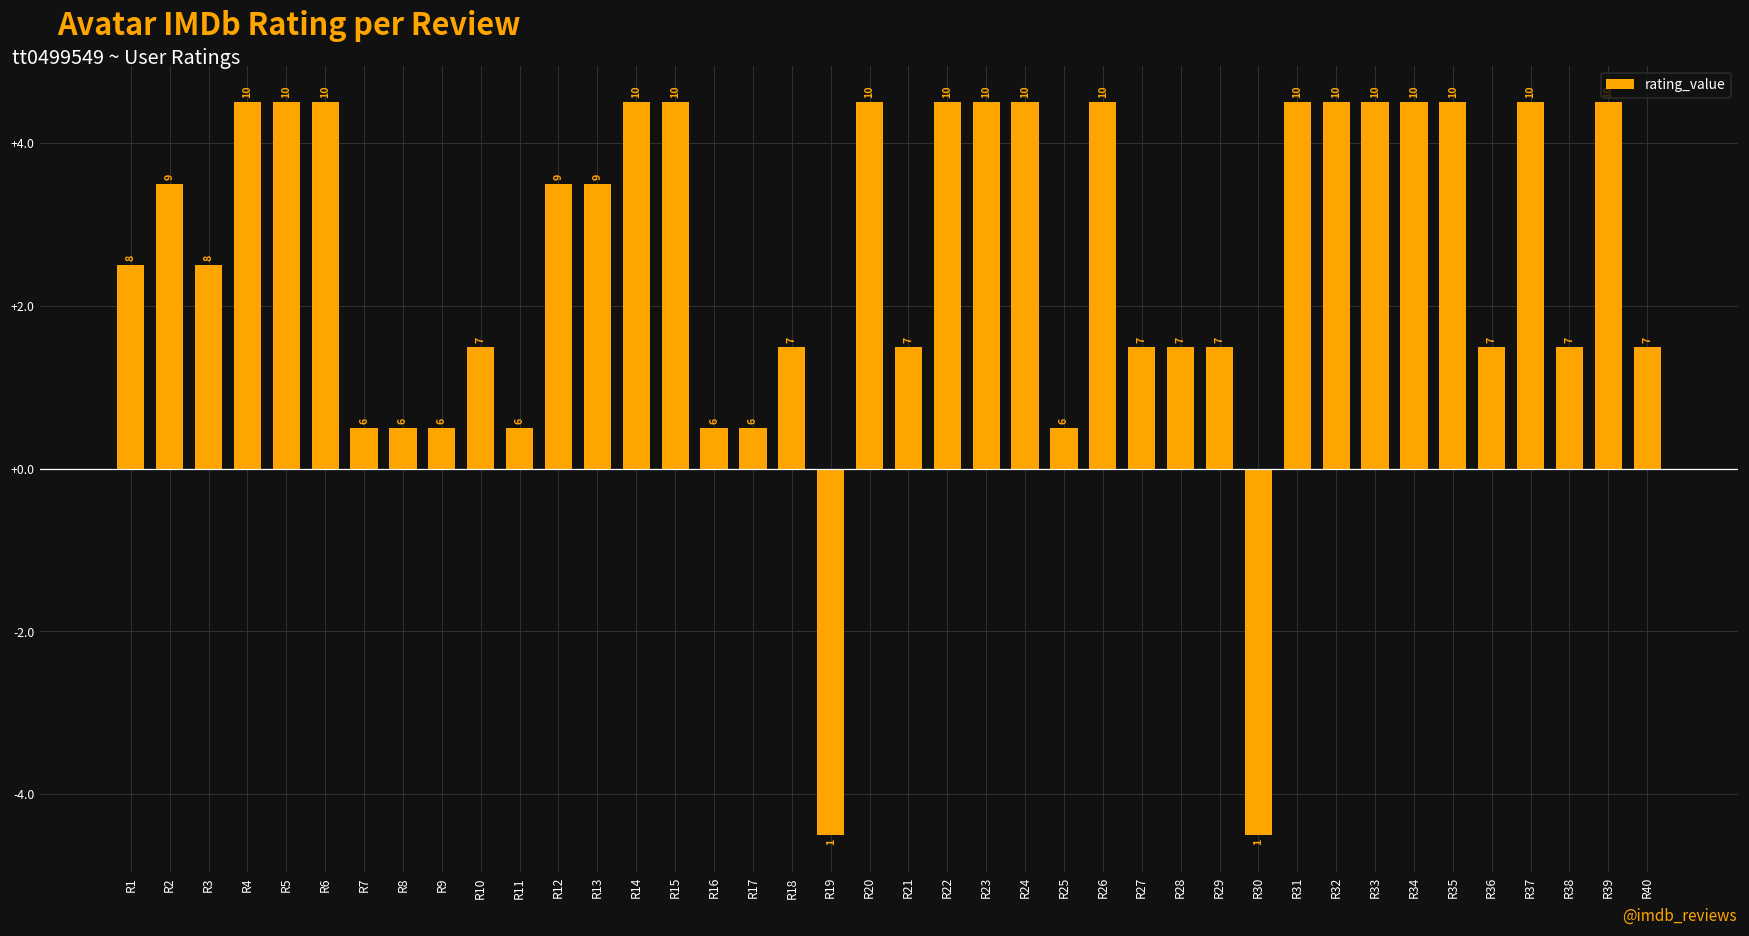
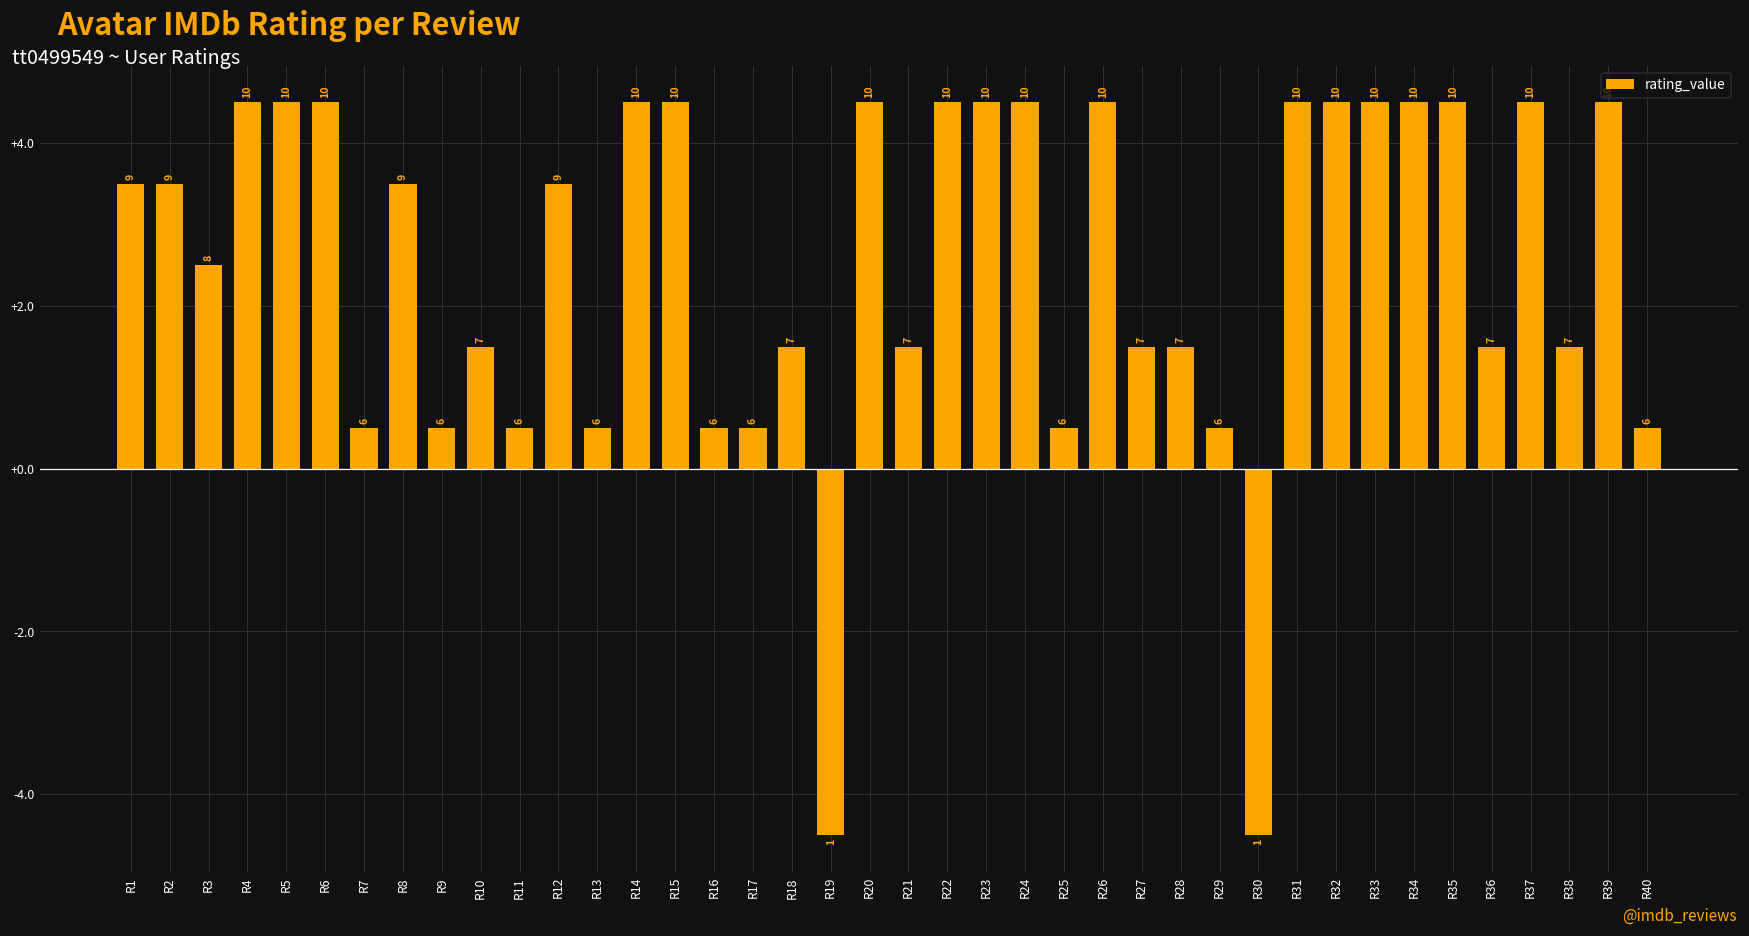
R1: 8 -> 9
R8: 6 -> 9
R13: 9 -> 6
R29: 7 -> 6
R40: 7 -> 6
